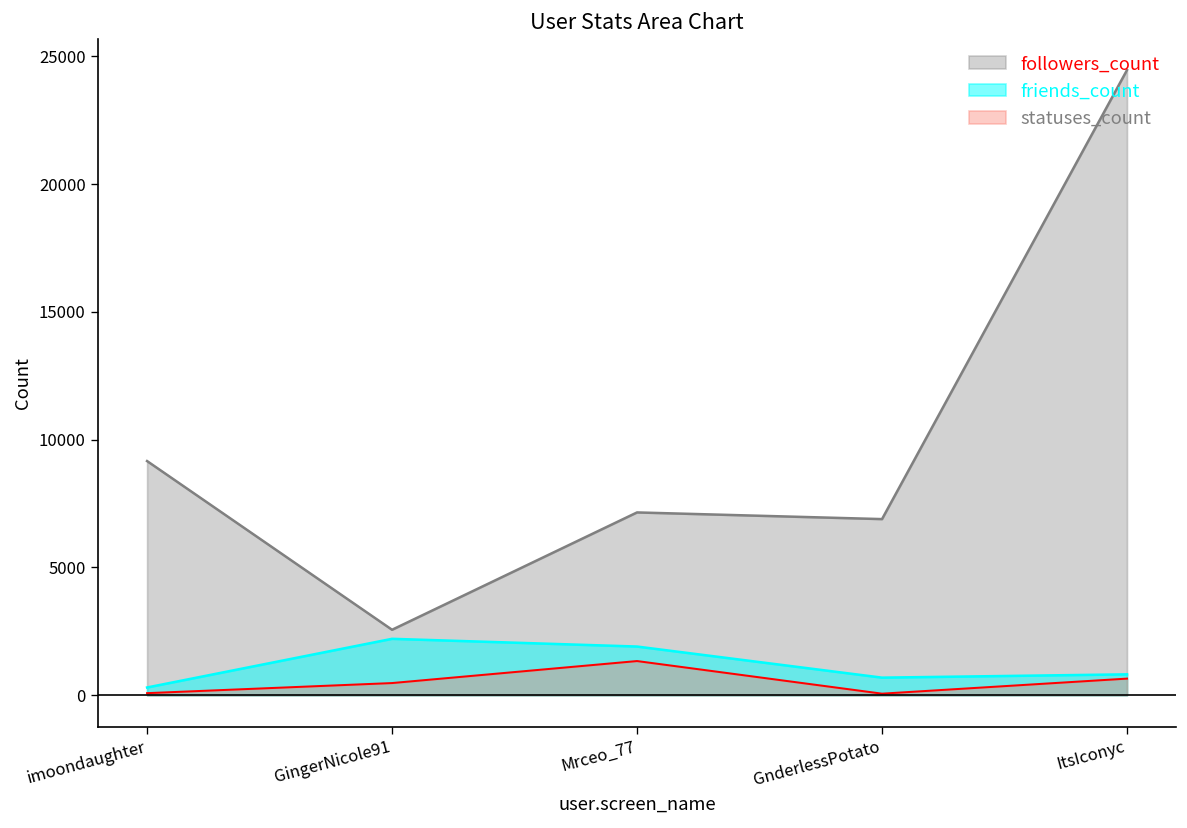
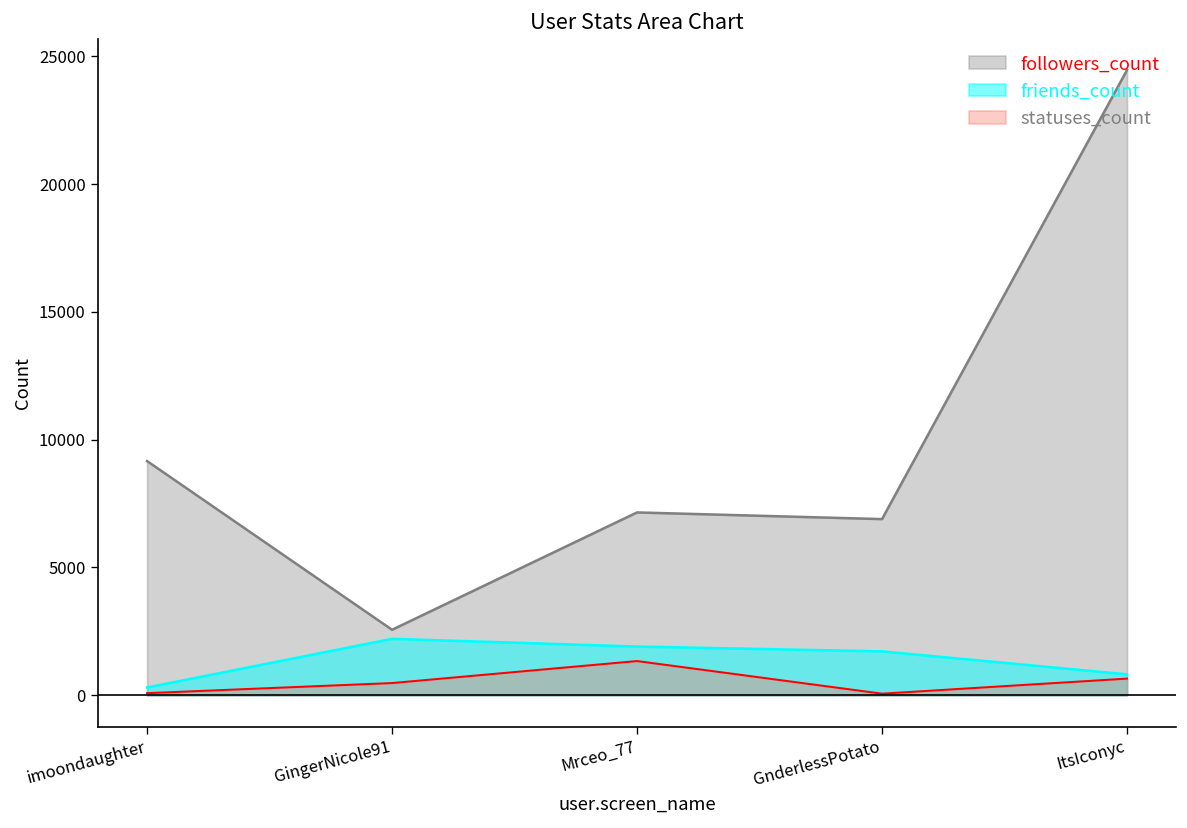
friends_count, GnderlessPotato: 700 -> 1700
